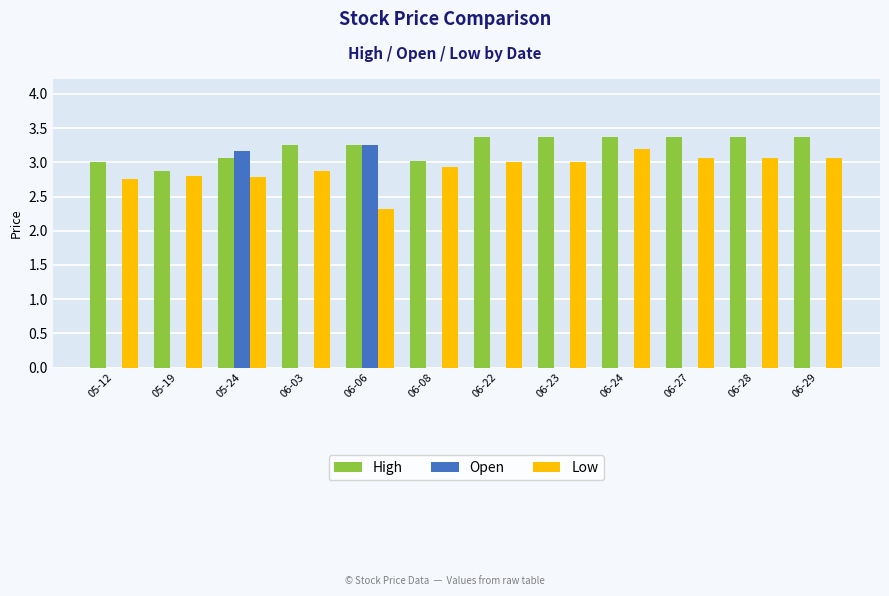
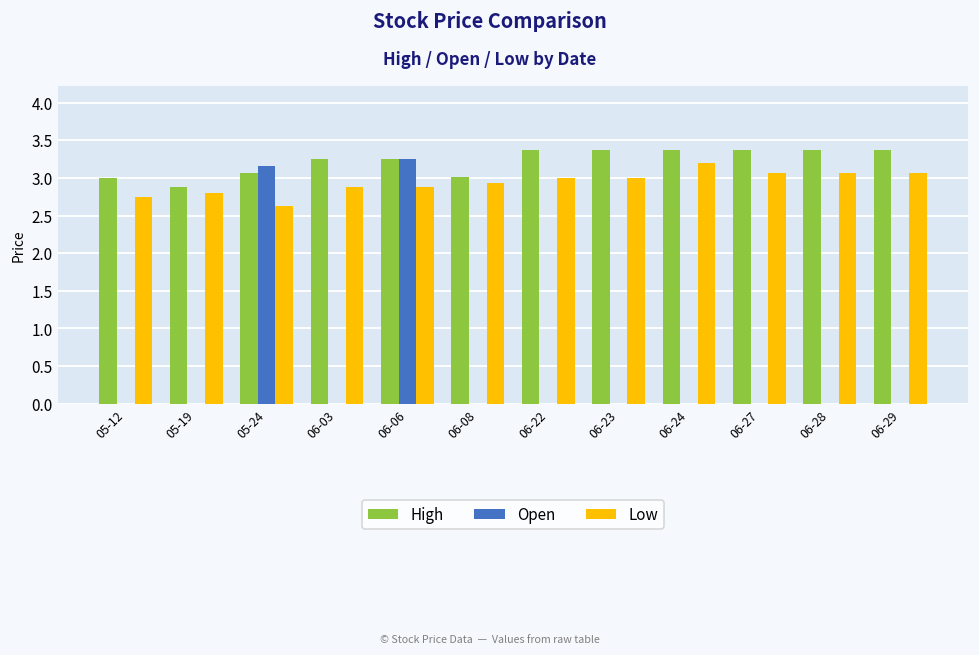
Low, 05-24: 2.8 -> 2.6
Low, 06-06: 2.3 -> 2.9
